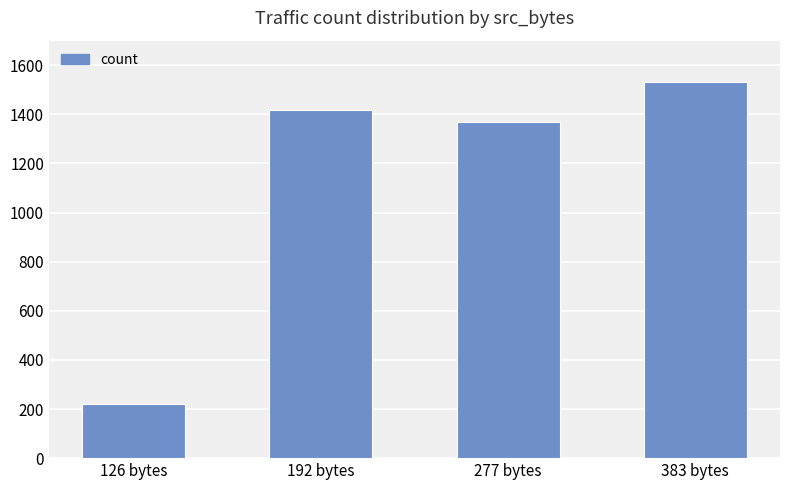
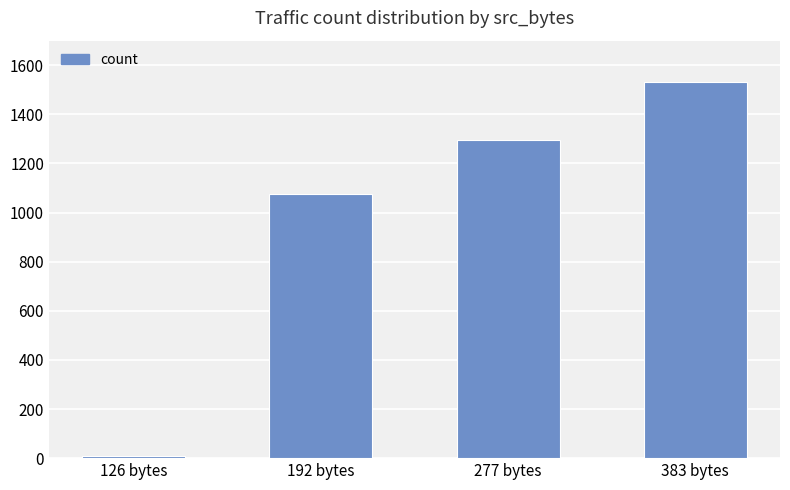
126 bytes: 220 -> 10
192 bytes: 1420 -> 1070
277 bytes: 1370 -> 1300
